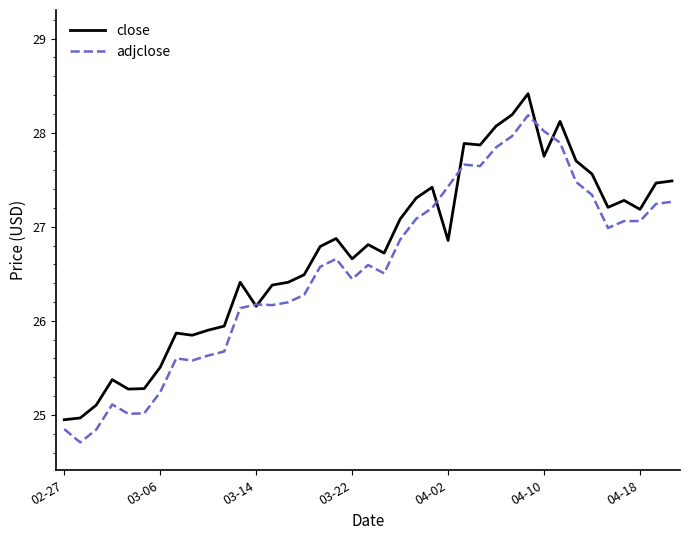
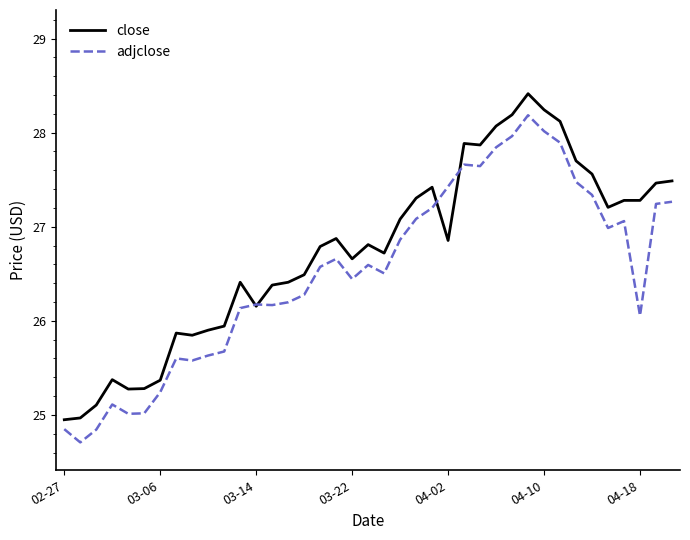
close, 03-06: 25.5 -> 25.4
close, 04-10: 27.7 -> 28.2
close, 04-18: 27.2 -> 27.3
adjclose, 04-18: 27.1 -> 26.1
